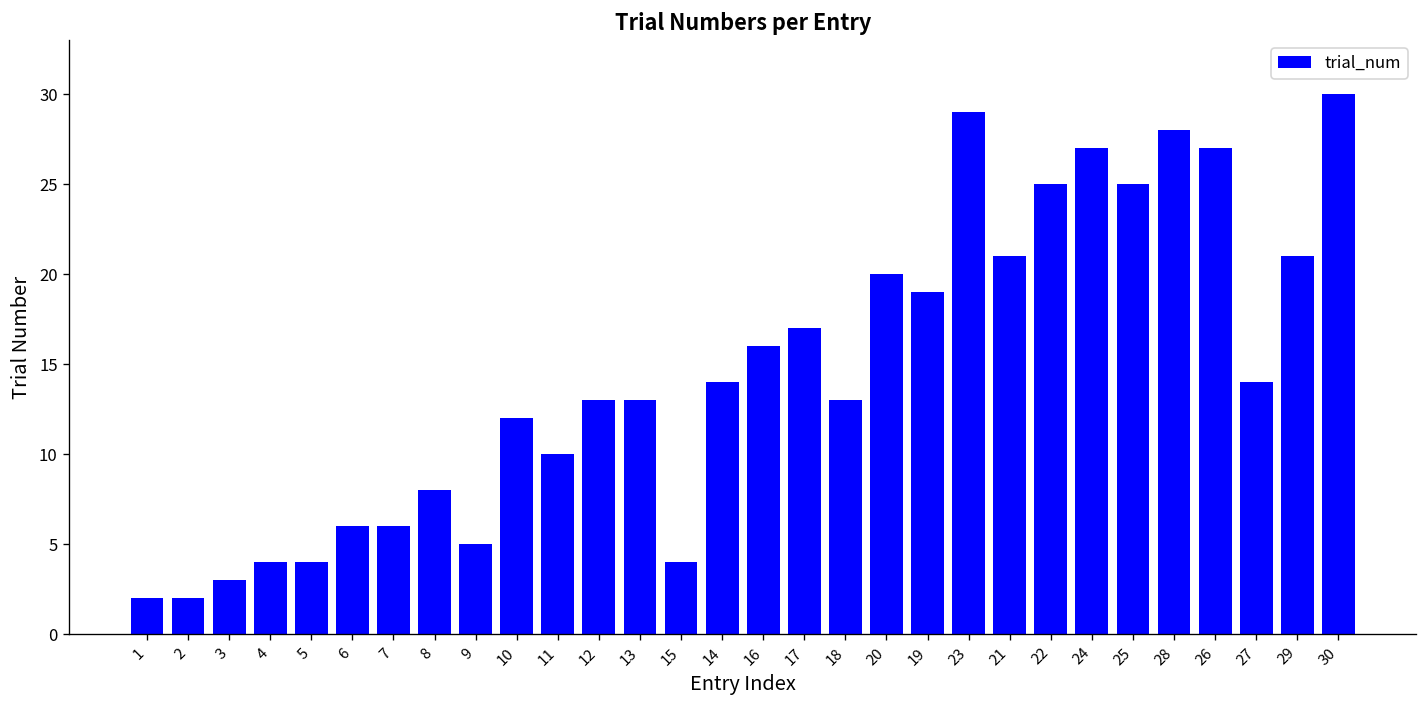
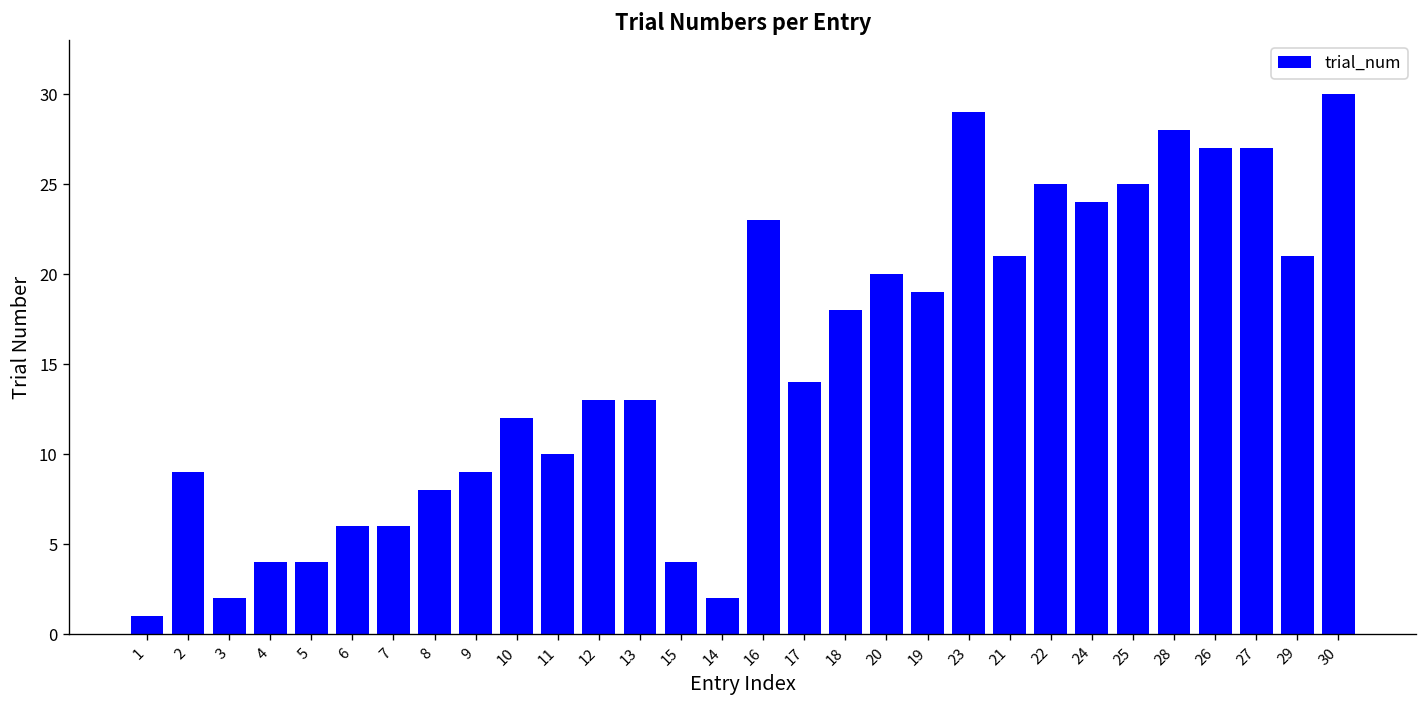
1: 2 -> 1
2: 2 -> 9
3: 3 -> 2
9: 5 -> 9
14: 14 -> 2
16: 16 -> 23
17: 17 -> 14
18: 13 -> 18
24: 27 -> 24
27: 14 -> 27
